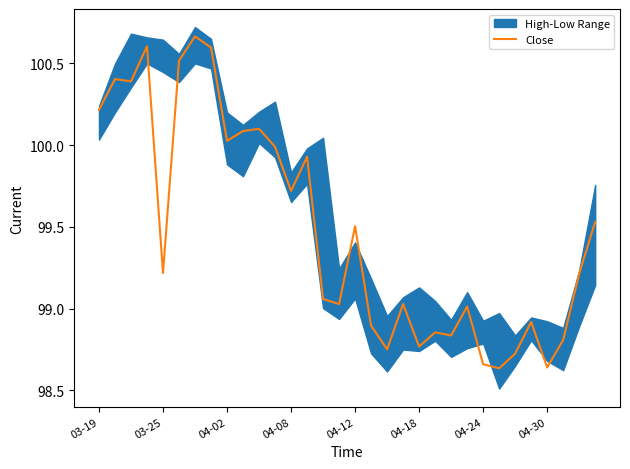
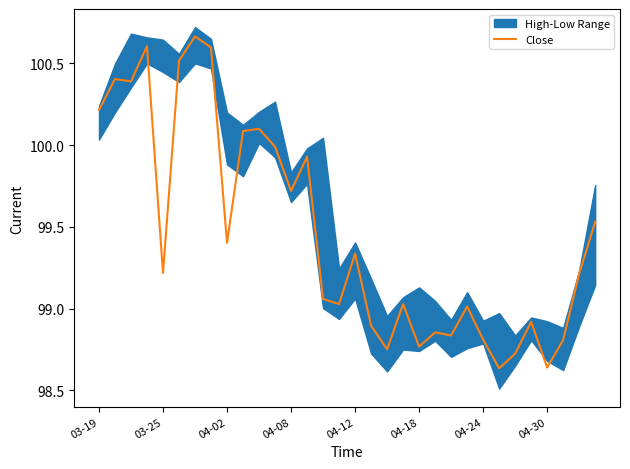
Close, 04-02: 100.03 -> 99.40
Close, 04-12: 99.50 -> 99.34
Close, 04-24: 98.66 -> 98.81
